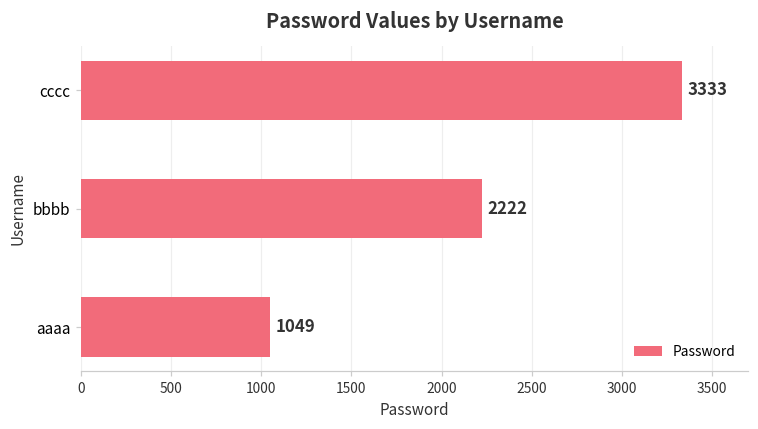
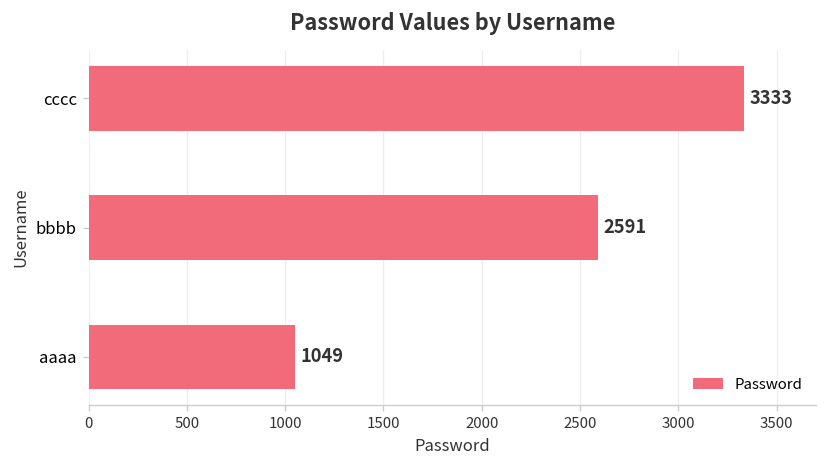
bbbb: 2222 -> 2591
